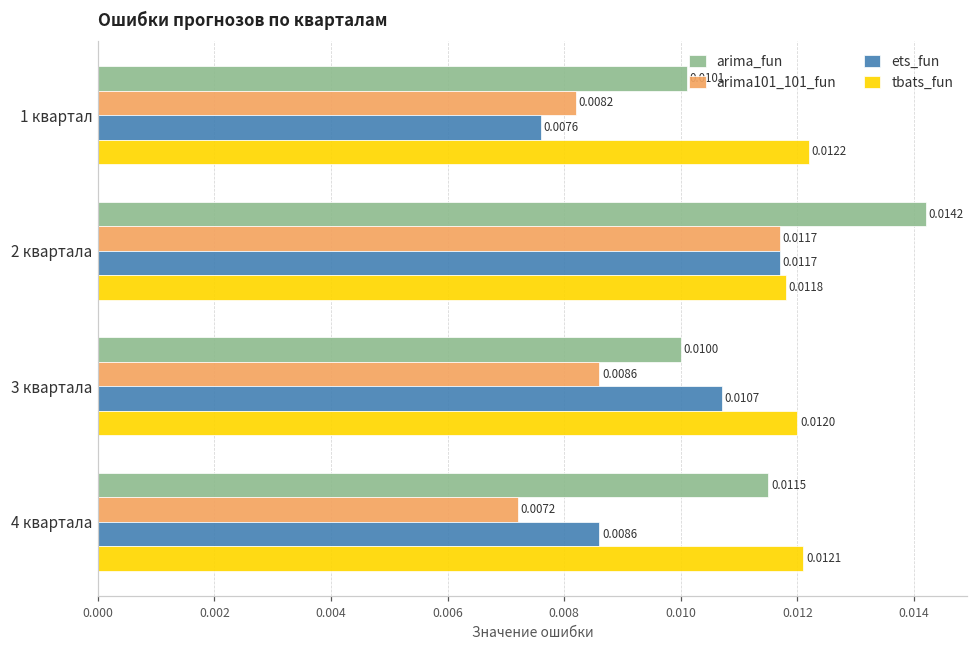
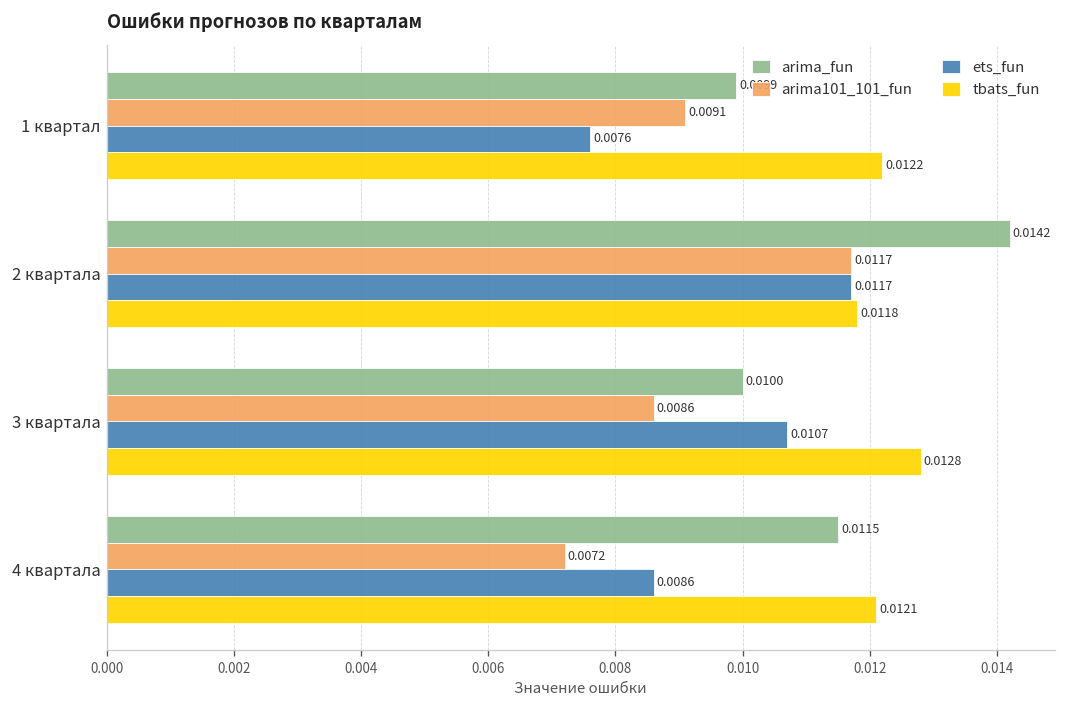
arima_fun, 1 квартал: 0.0101 -> 0.0099
arima101_101_fun, 1 квартал: 0.0082 -> 0.0091
tbats_fun, 3 квартала: 0.0120 -> 0.0128
